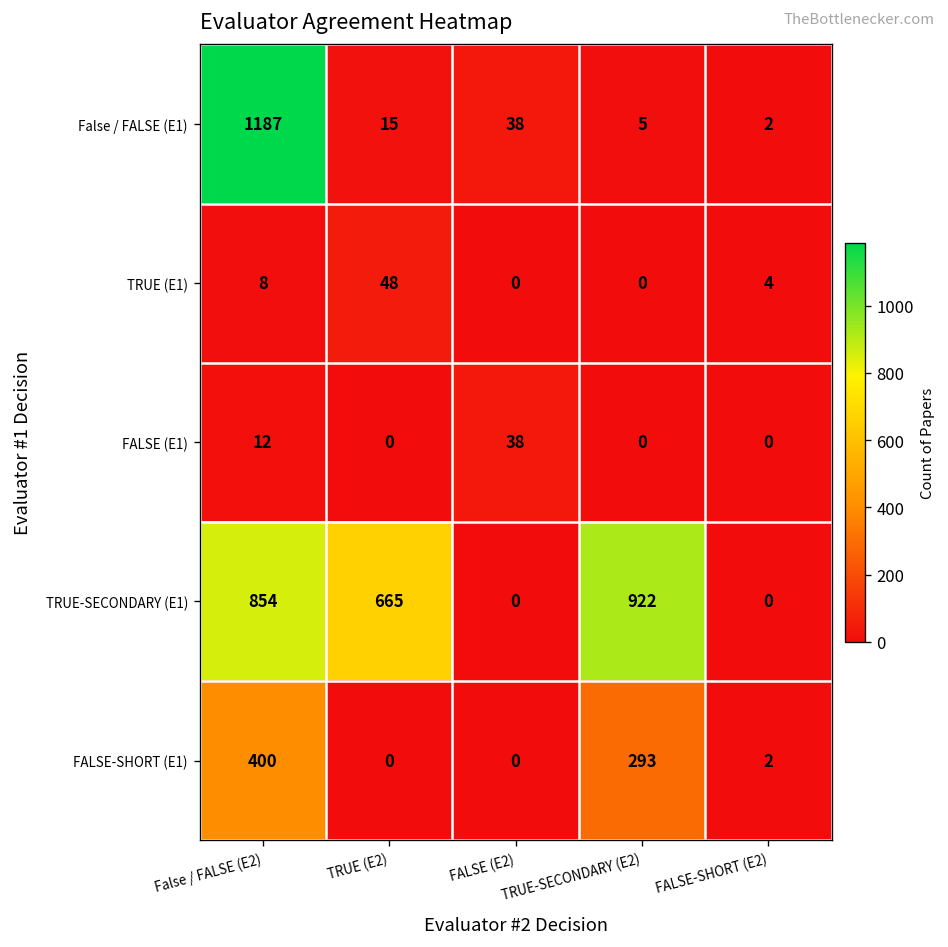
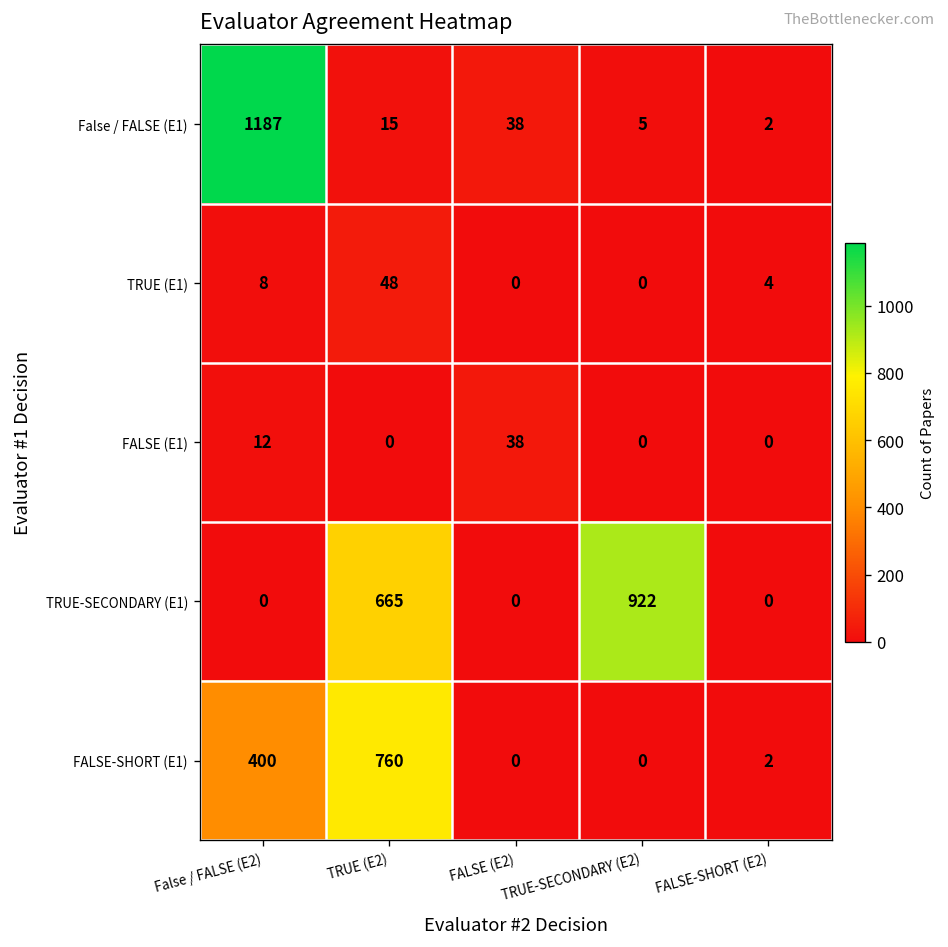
TRUE-SECONDARY (E1), False / FALSE (E2): 854 -> 0
FALSE-SHORT (E1), TRUE (E2): 0 -> 760
FALSE-SHORT (E1), TRUE-SECONDARY (E2): 293 -> 0
